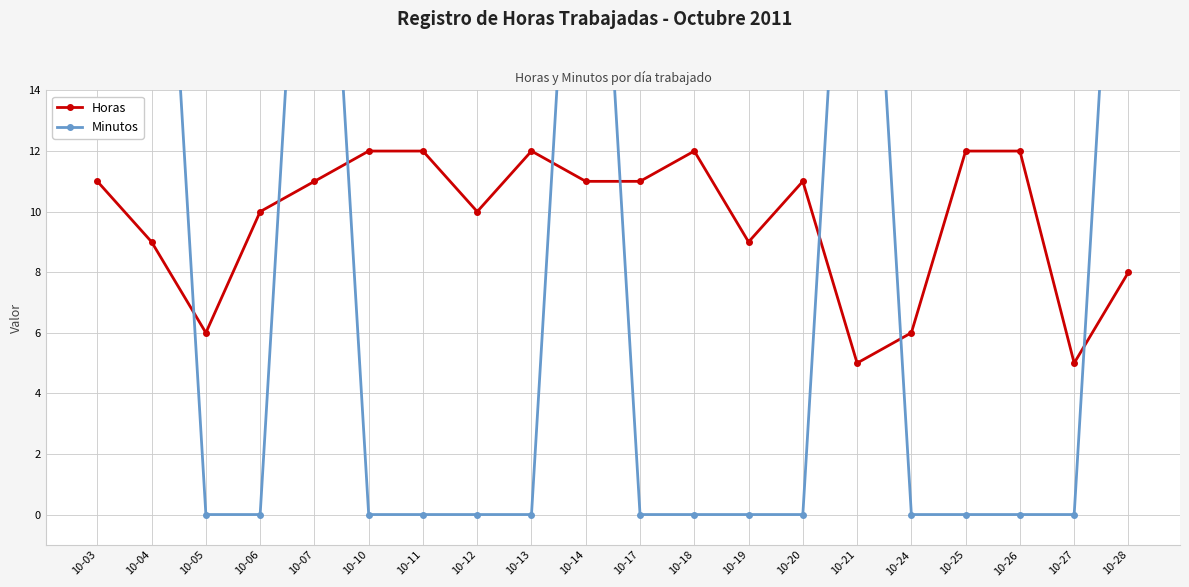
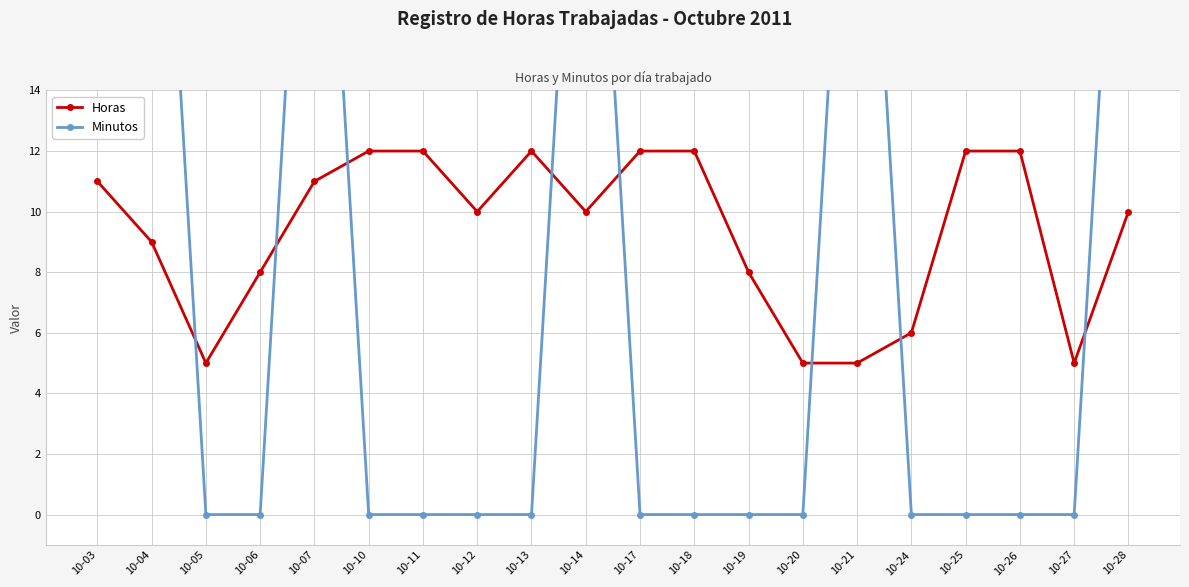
Horas, 10-05: 6 -> 5
Horas, 10-06: 10 -> 8
Horas, 10-14: 11 -> 10
Horas, 10-17: 11 -> 12
Horas, 10-19: 9 -> 8
Horas, 10-20: 11 -> 5
Horas, 10-28: 8 -> 10
